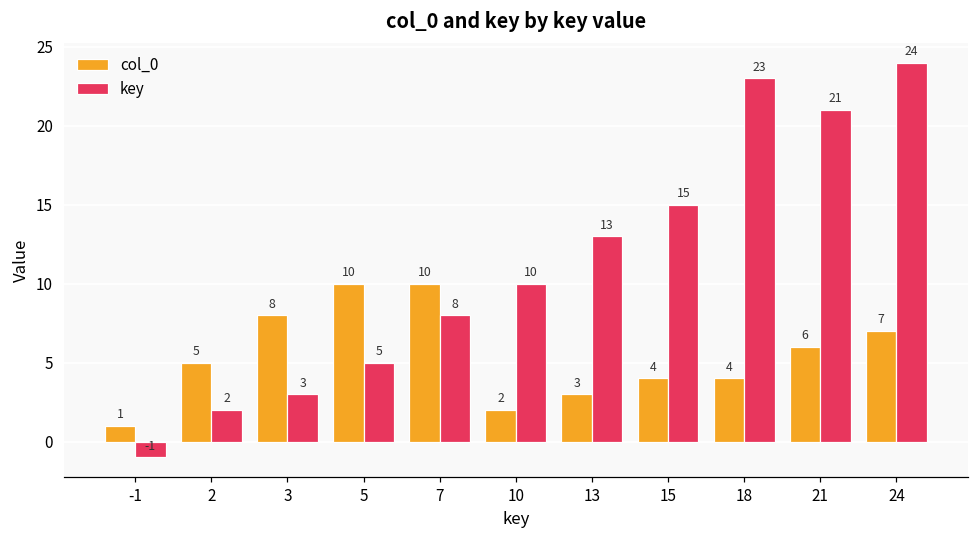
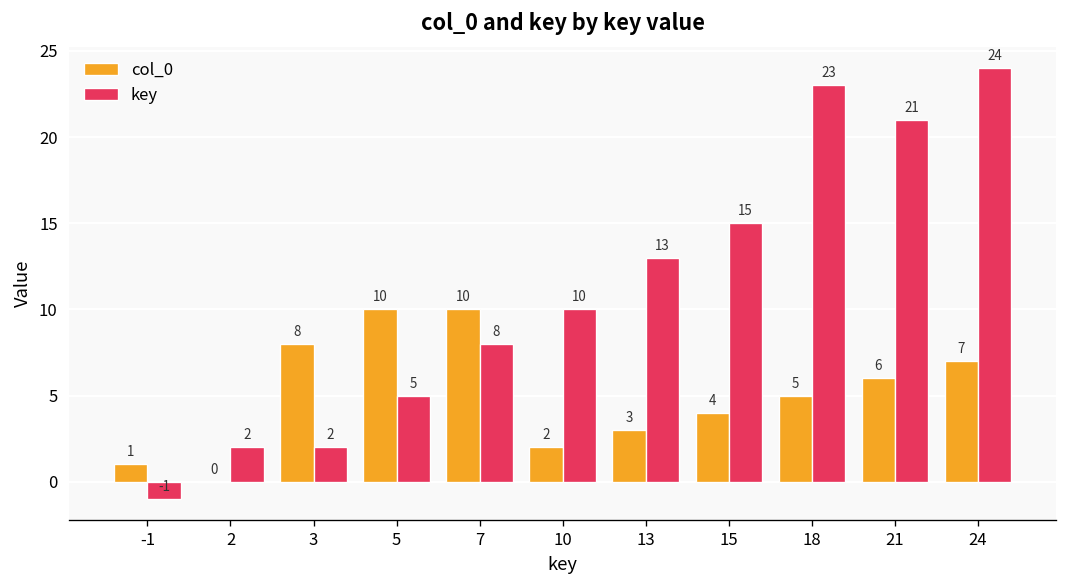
col_0, 2: 5 -> 0
key, 3: 3 -> 2
col_0, 18: 4 -> 5
